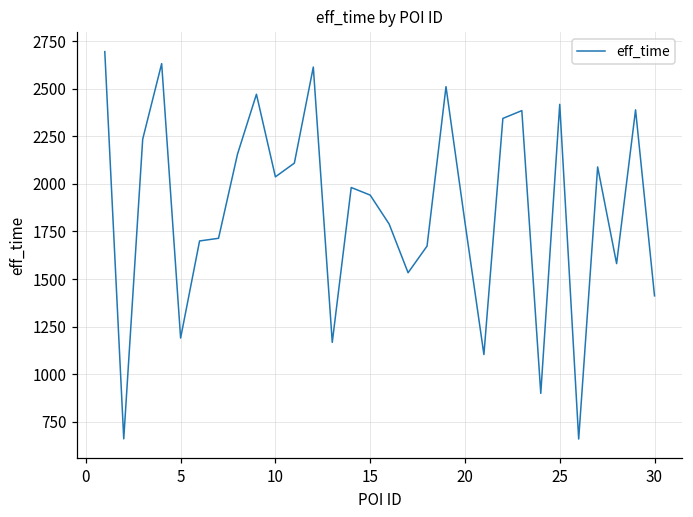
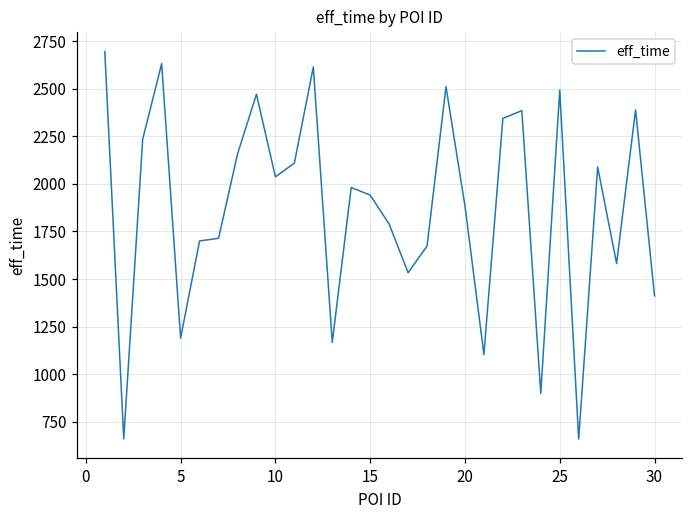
20: 1800 -> 1880
25: 2420 -> 2490
